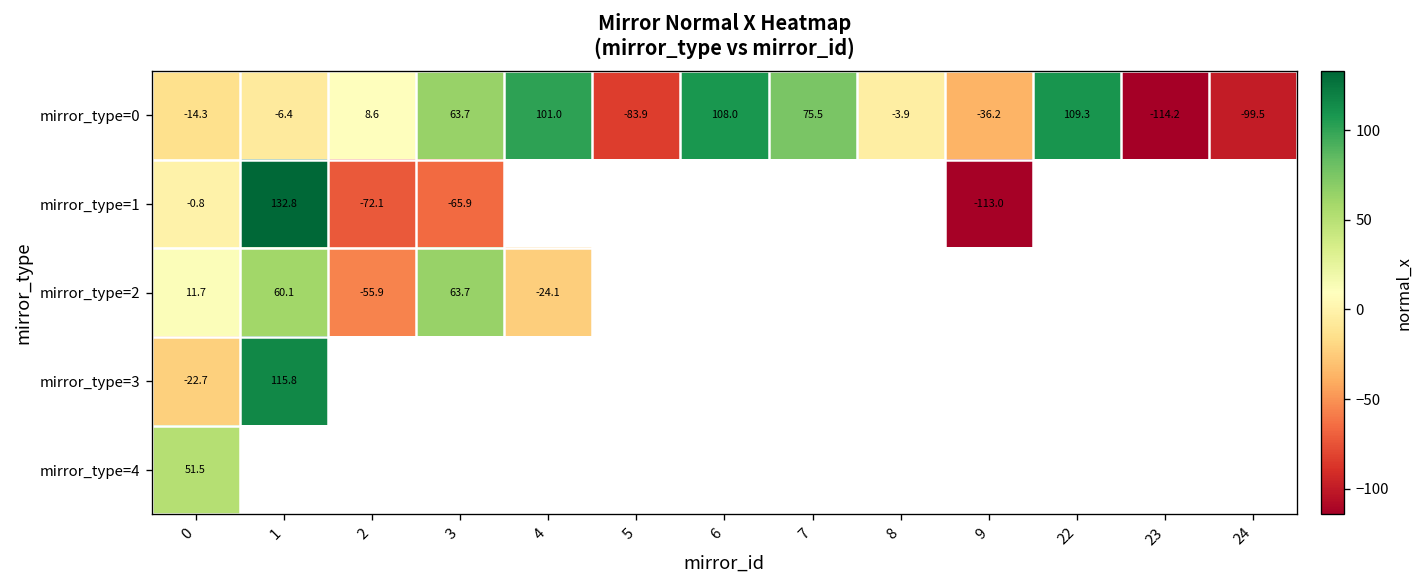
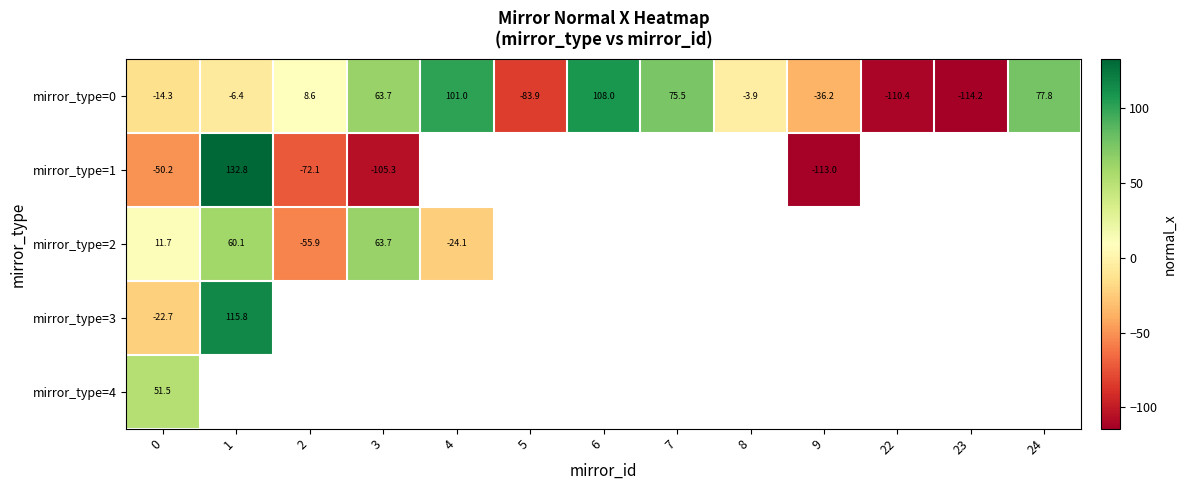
mirror_type=0, 22: 109.3 -> -110.4
mirror_type=0, 24: -99.5 -> 77.8
mirror_type=1, 0: -0.8 -> -50.2
mirror_type=1, 3: -65.9 -> -105.3
